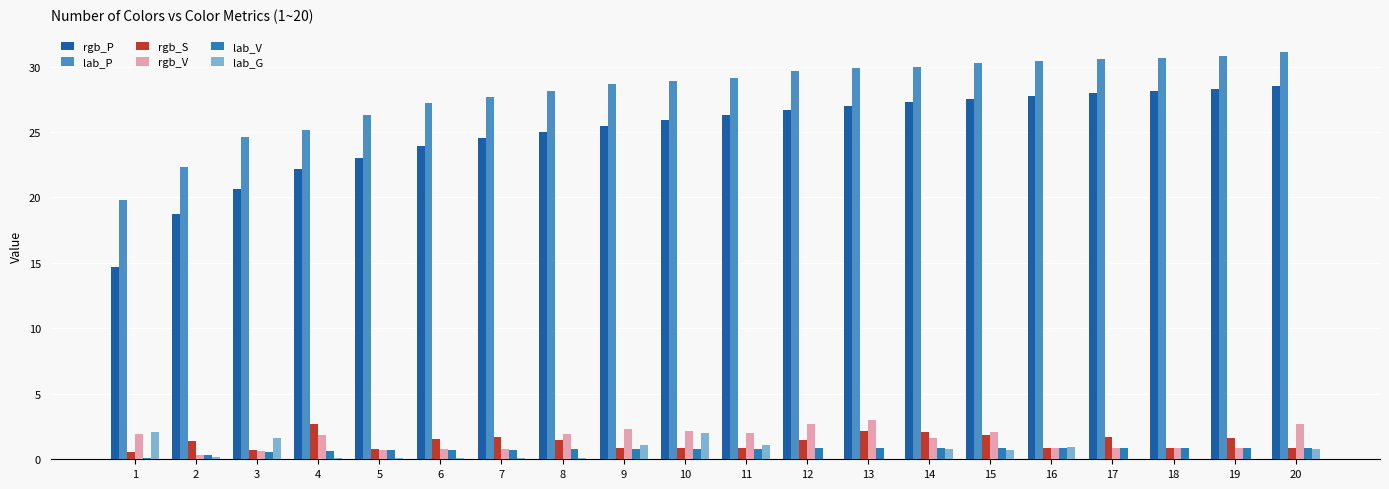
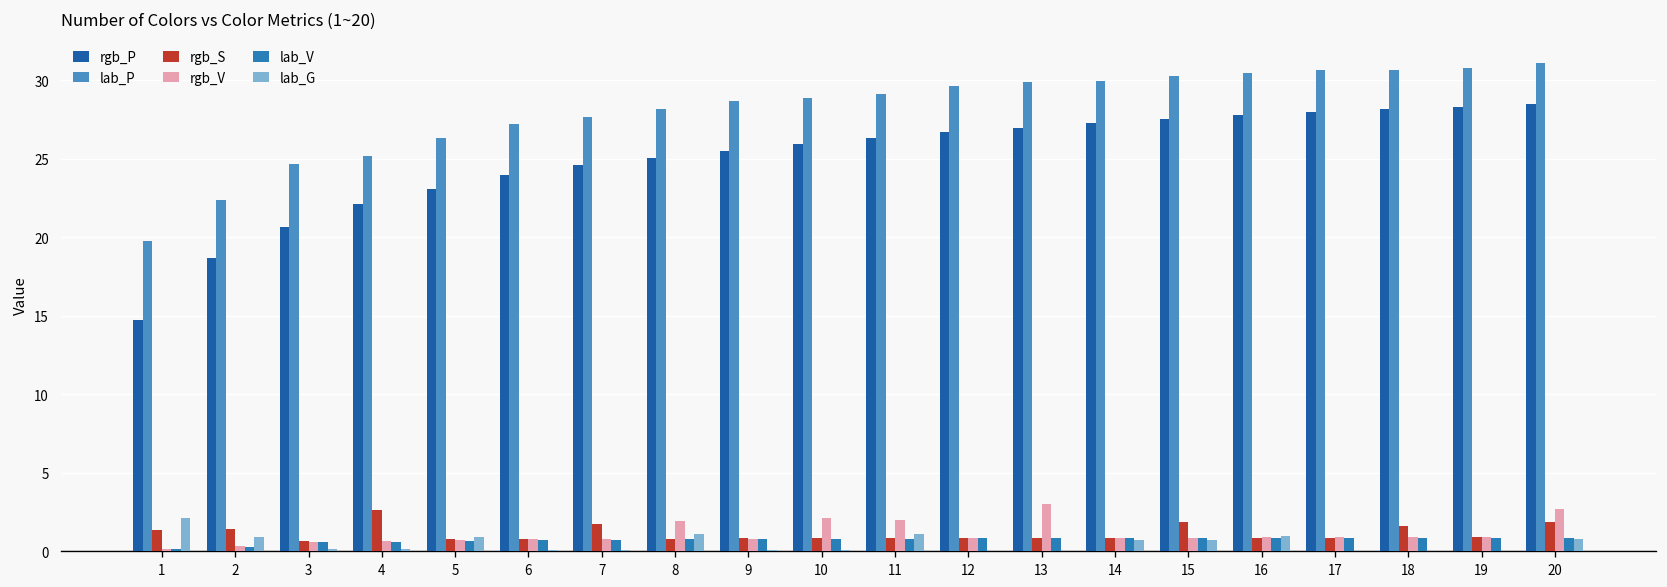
rgb_S, 1: 0.6 -> 1.4
rgb_V, 1: 2.0 -> 0.2
lab_G, 2: 0.2 -> 0.9
lab_G, 3: 1.7 -> 0.2
rgb_V, 4: 1.8 -> 0.7
lab_G, 5: 0.1 -> 0.9
rgb_S, 6: 1.5 -> 0.8
rgb_S, 8: 1.5 -> 0.8
lab_G, 8: 0.1 -> 1.1
rgb_V, 9: 2.3 -> 0.8
lab_G, 9: 1.1 -> 0.1
lab_G, 10: 2.0 -> 0.1
rgb_S, 12: 1.5 -> 0.9
rgb_V, 12: 2.7 -> 0.9
rgb_S, 13: 2.1 -> 0.9
rgb_S, 14: 2.1 -> 0.9
rgb_V, 14: 1.6 -> 0.9
rgb_V, 15: 2.1 -> 0.9
rgb_S, 17: 1.7 -> 0.9
rgb_S, 18: 0.9 -> 1.6
rgb_S, 19: 1.6 -> 0.9
rgb_S, 20: 0.9 -> 1.8
